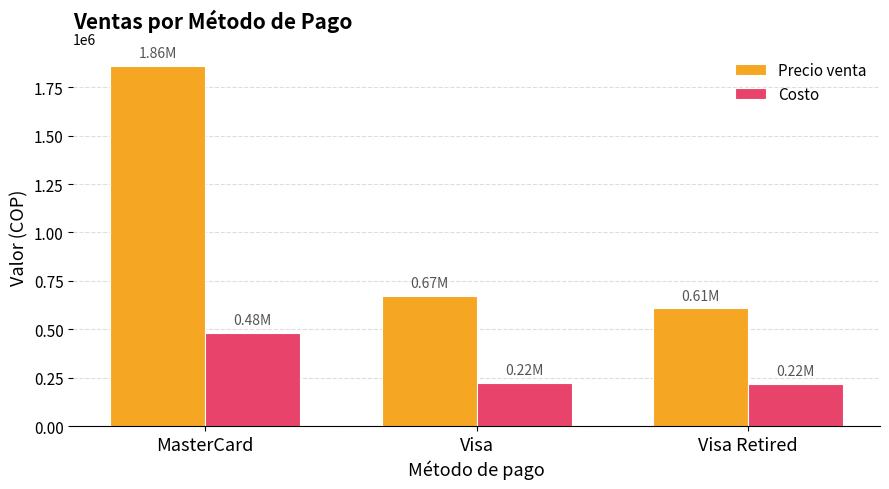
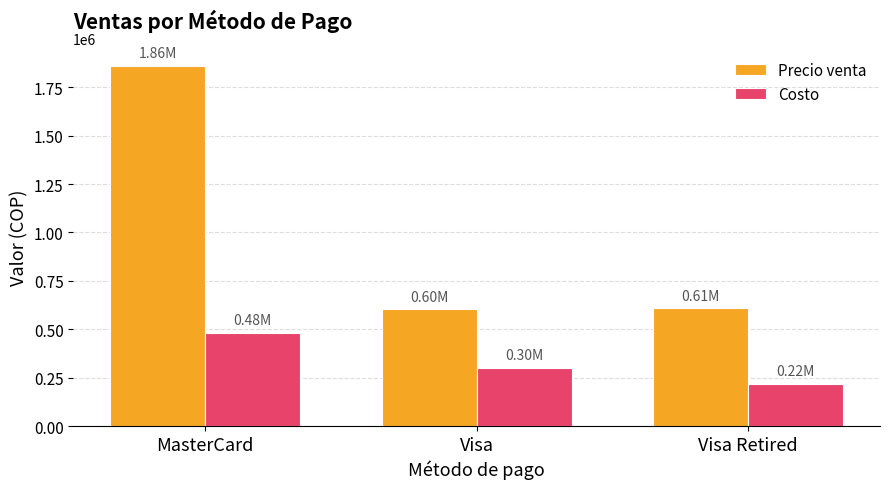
Precio venta, Visa: 0.67M -> 0.60M
Costo, Visa: 0.22M -> 0.30M
